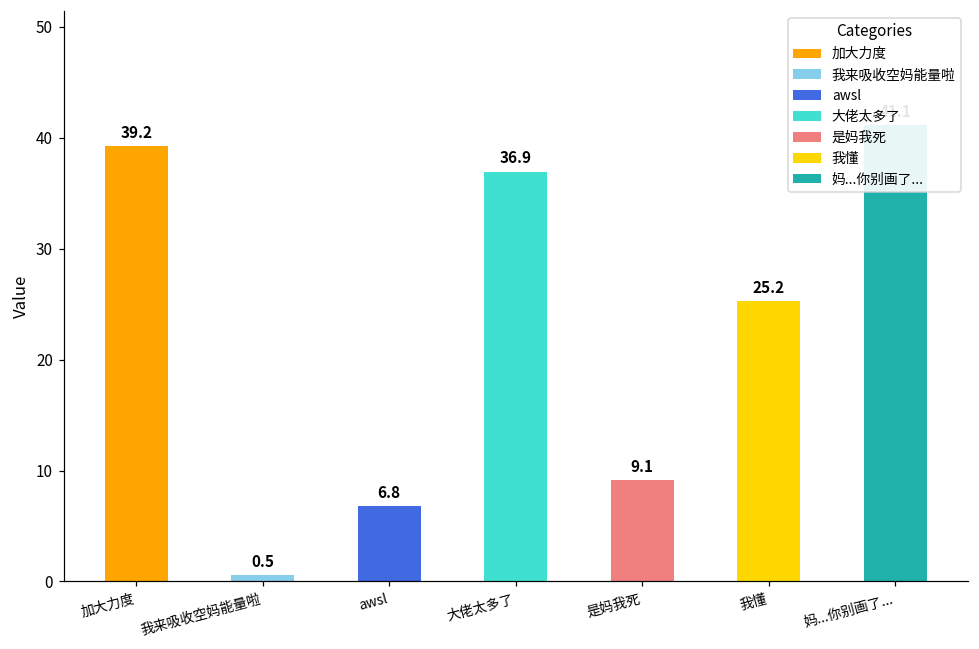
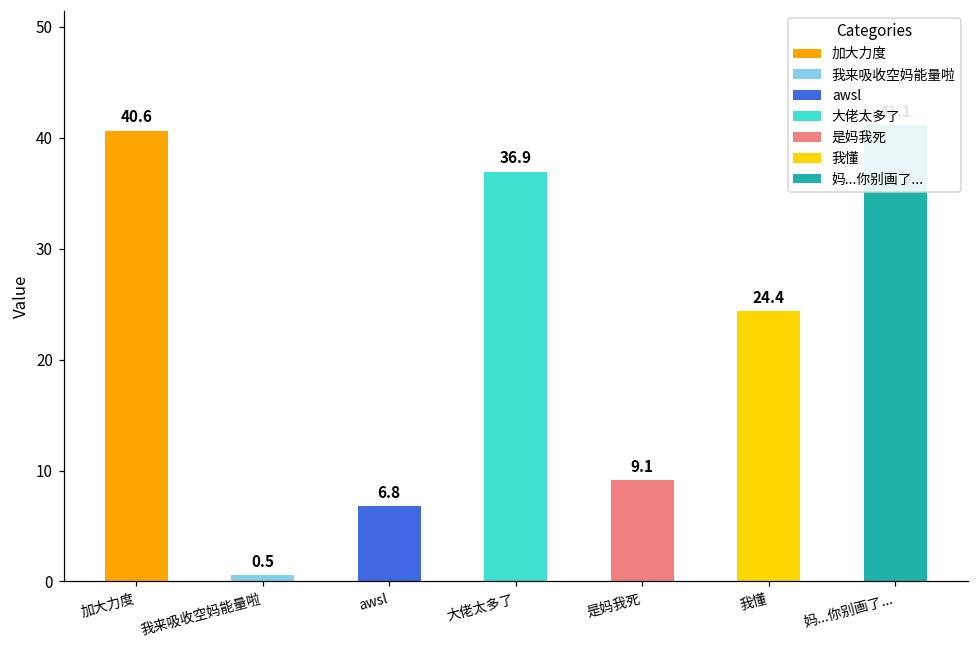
加大力度: 39.2 -> 40.6
我懂: 25.2 -> 24.4
